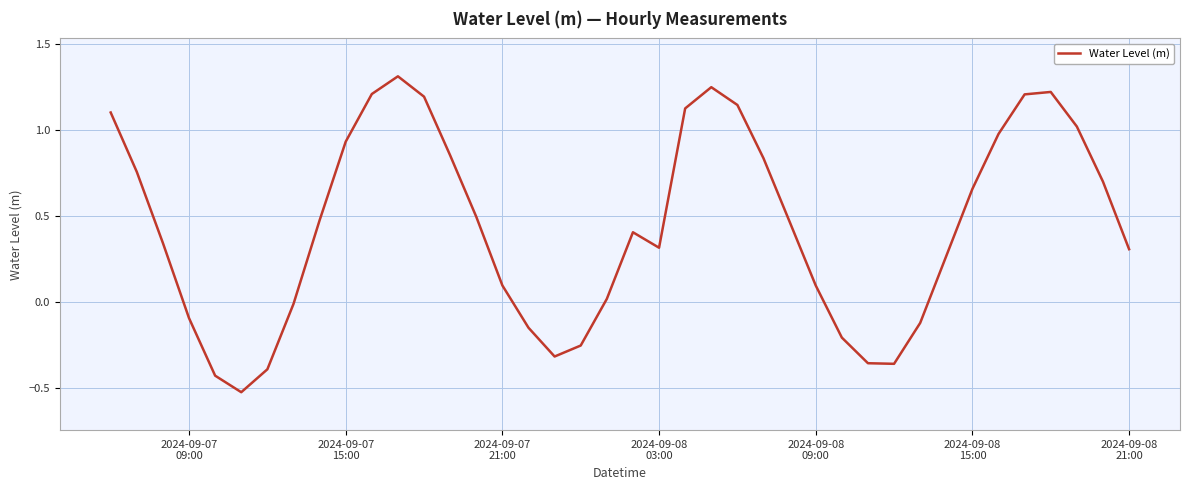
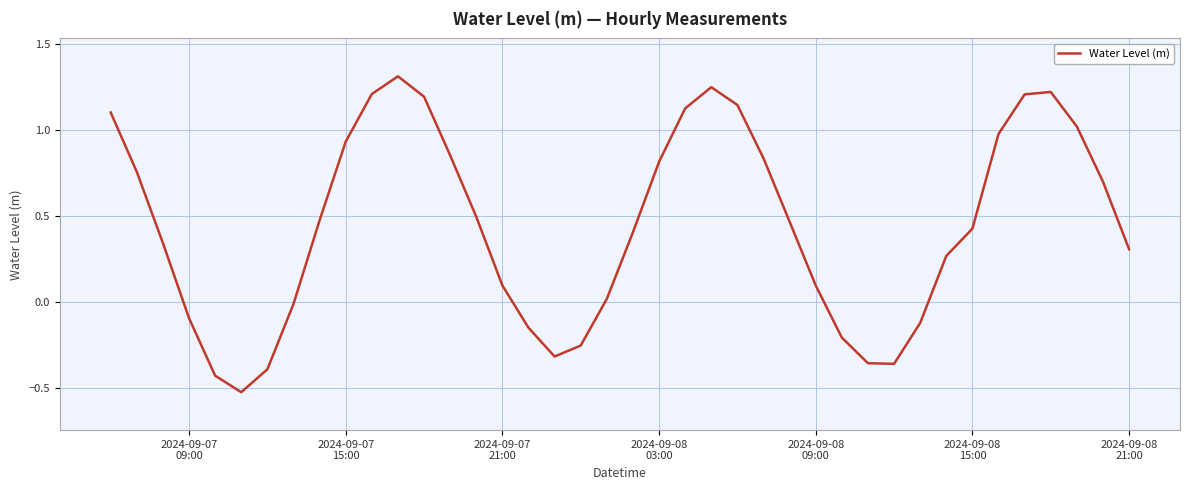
2024-09-08 03:00: 0.32 -> 0.82
2024-09-08 15:00: 0.66 -> 0.43
